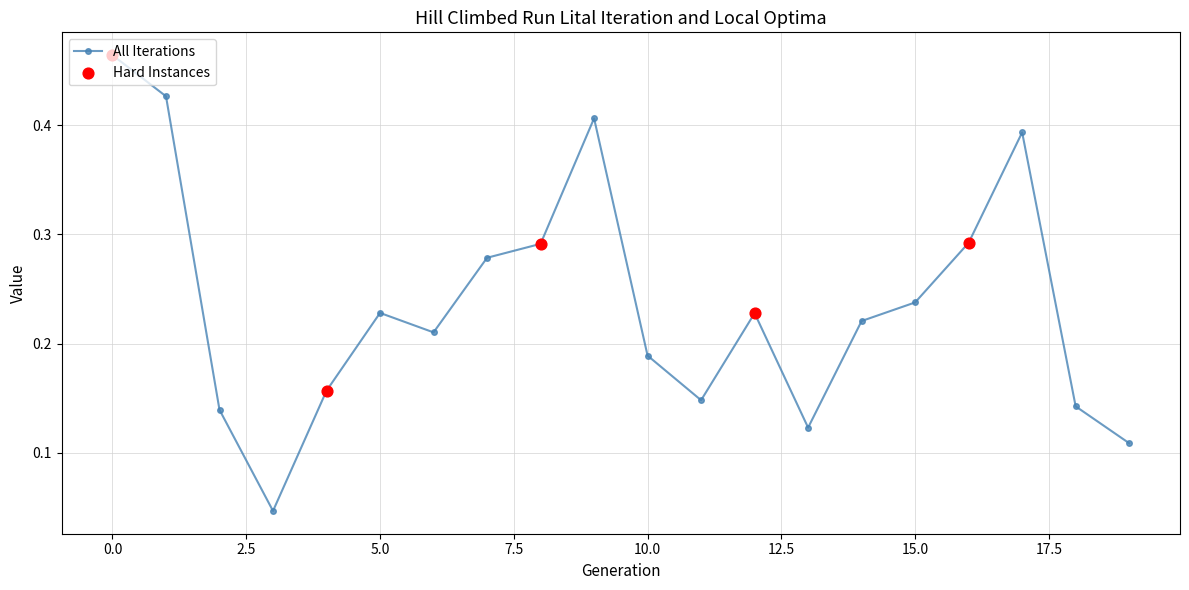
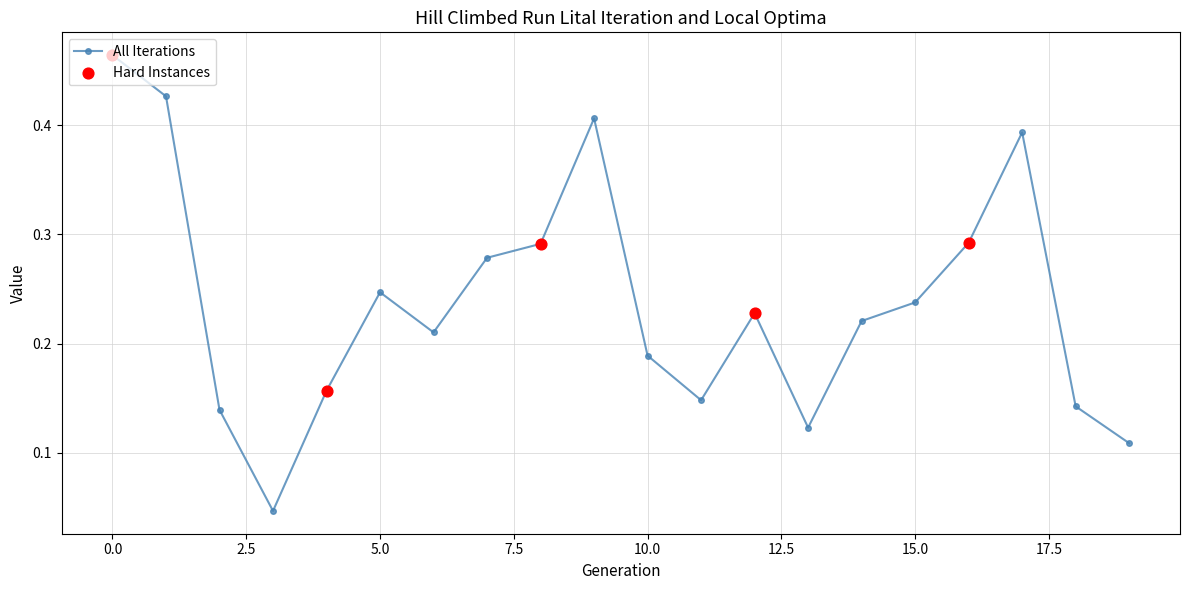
All Iterations, 5.0: 0.228 -> 0.247
